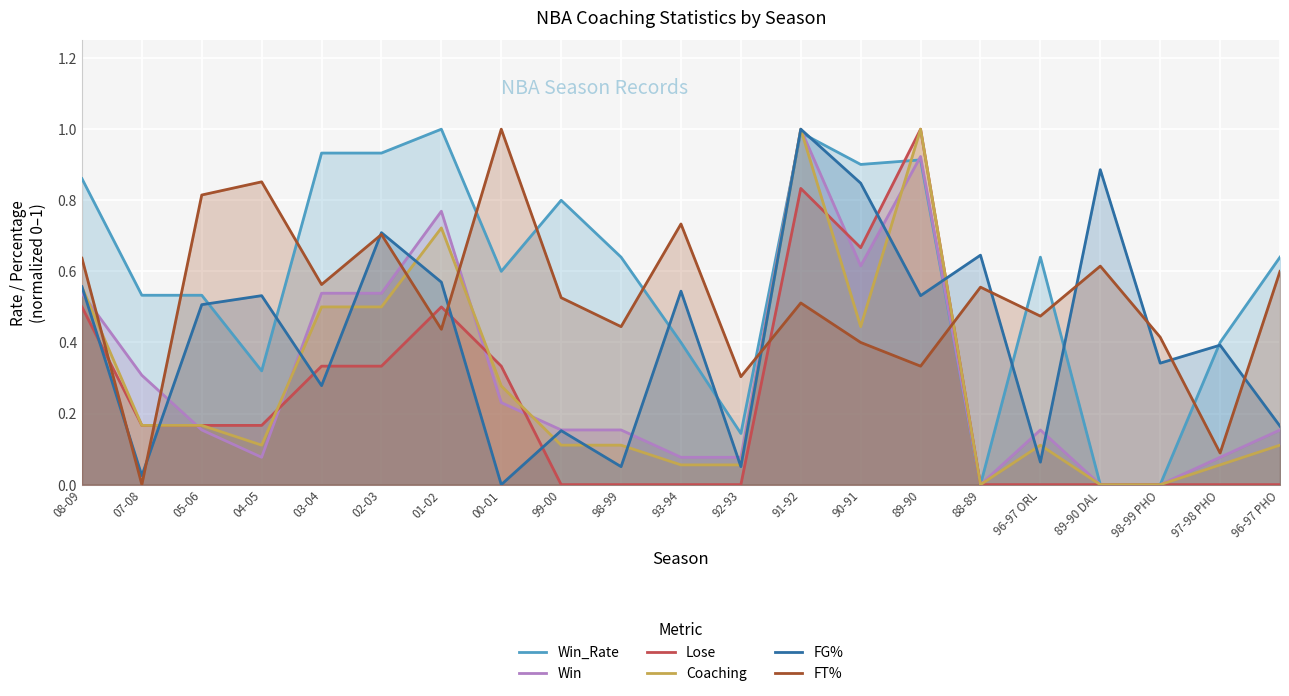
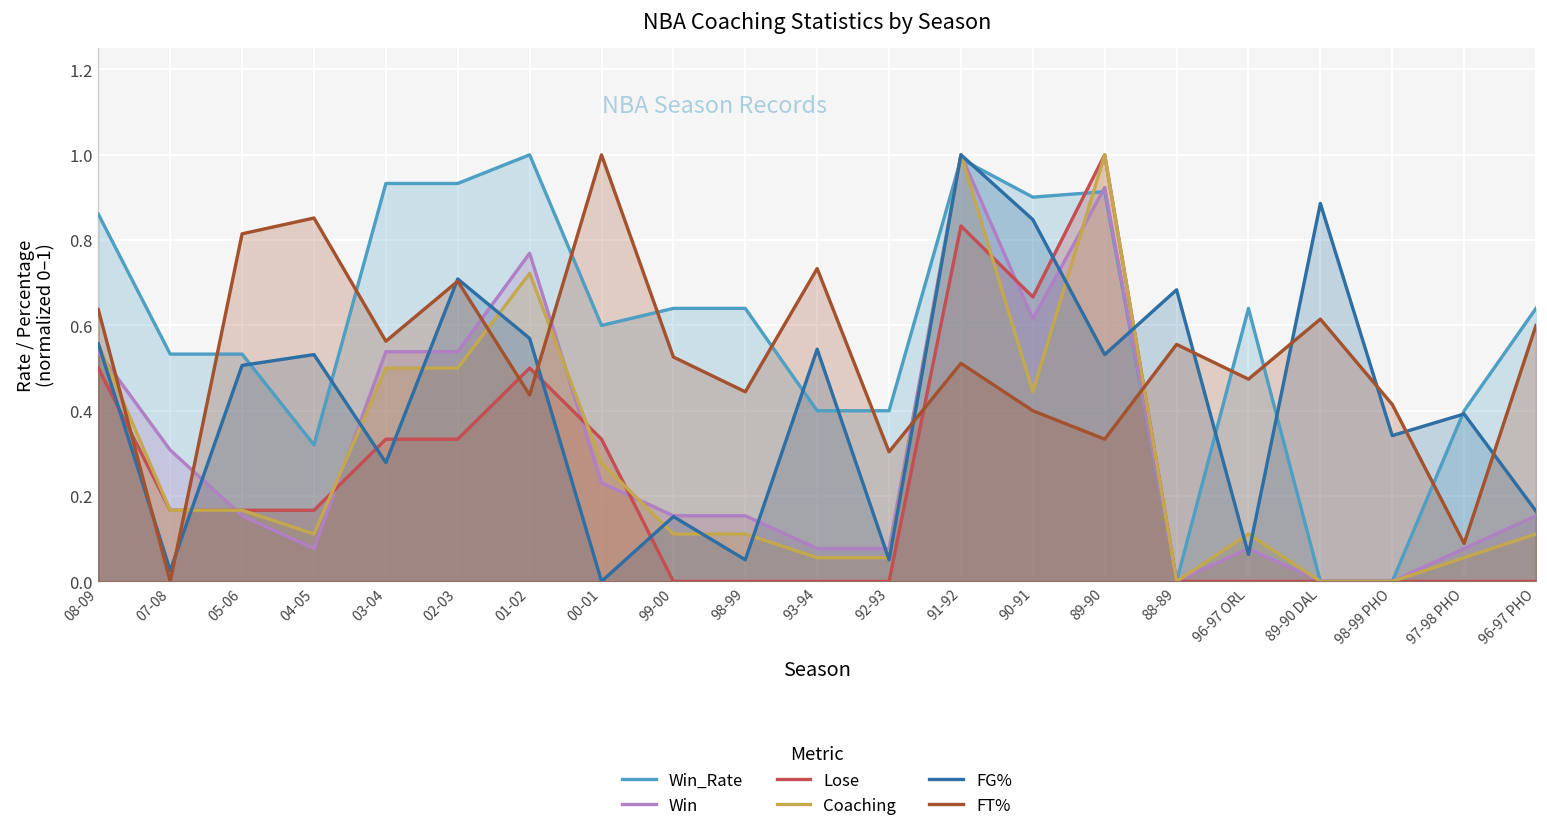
Win_Rate, 99-00: 0.80 -> 0.64
Win_Rate, 92-93: 0.14 -> 0.40
FG%, 88-89: 0.65 -> 0.68
Win, 96-97 ORL: 0.15 -> 0.08
